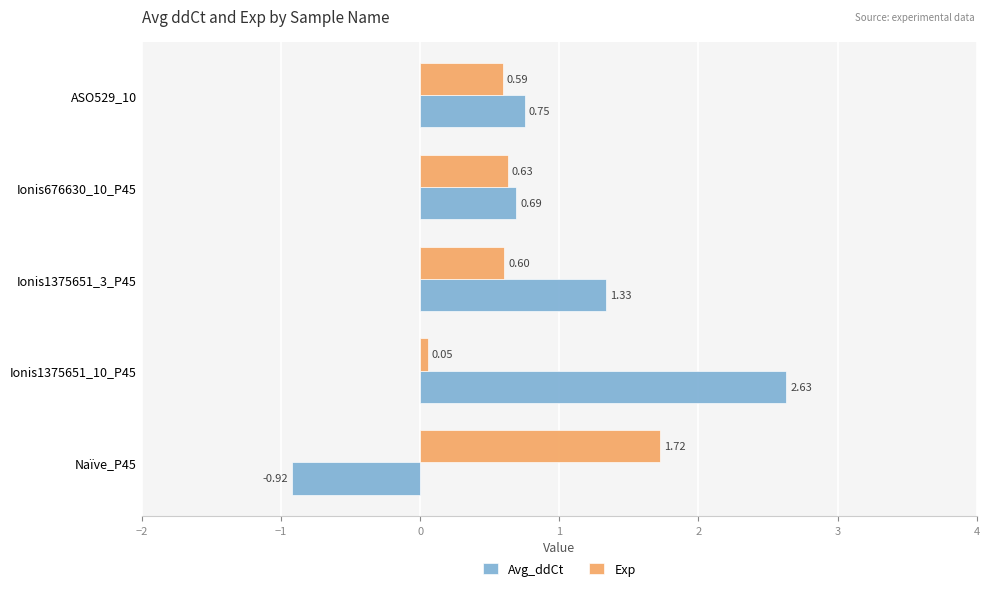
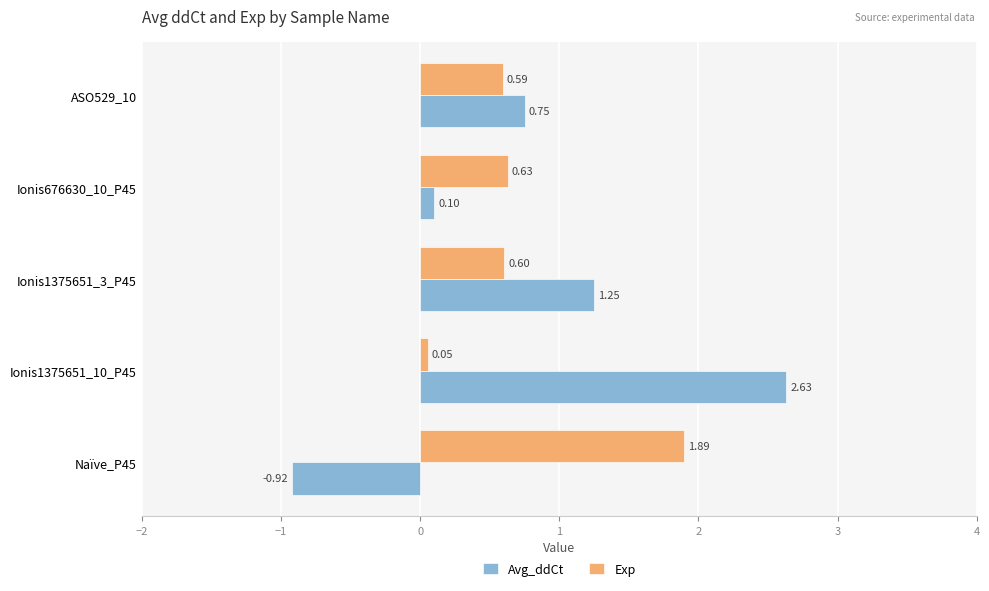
Avg_ddCt, Ionis676630_10_P45: 0.69 -> 0.10
Avg_ddCt, Ionis1375651_3_P45: 1.33 -> 1.25
Exp, Naïve_P45: 1.72 -> 1.89
